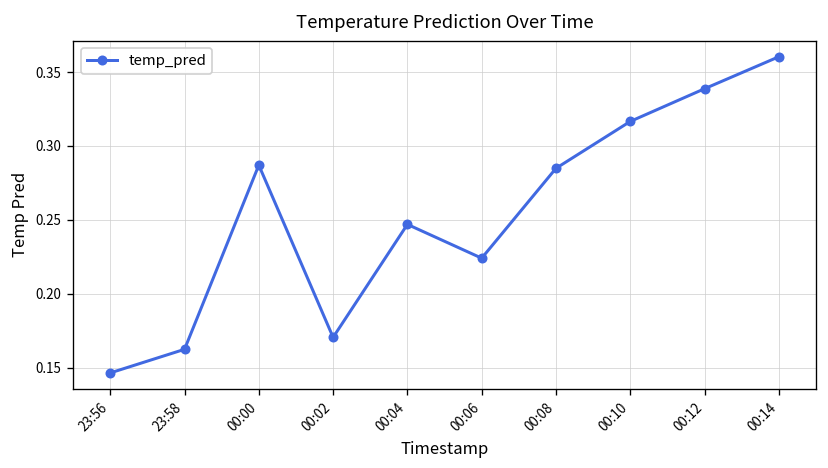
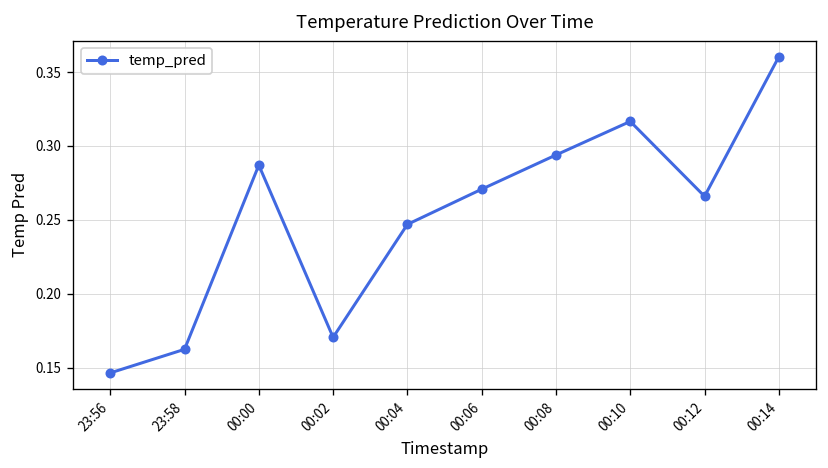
00:06: 0.224 -> 0.271
00:08: 0.285 -> 0.294
00:12: 0.339 -> 0.266
